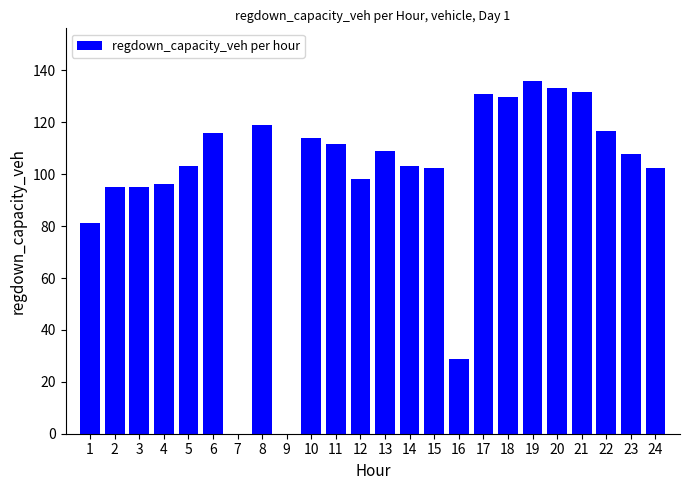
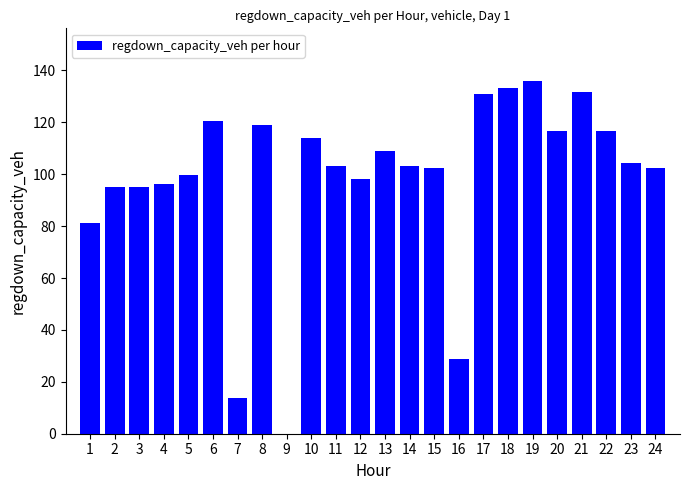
5: 103 -> 100
6: 116 -> 120
7: 0 -> 14
11: 112 -> 103
18: 130 -> 133
20: 133 -> 117
23: 108 -> 104
